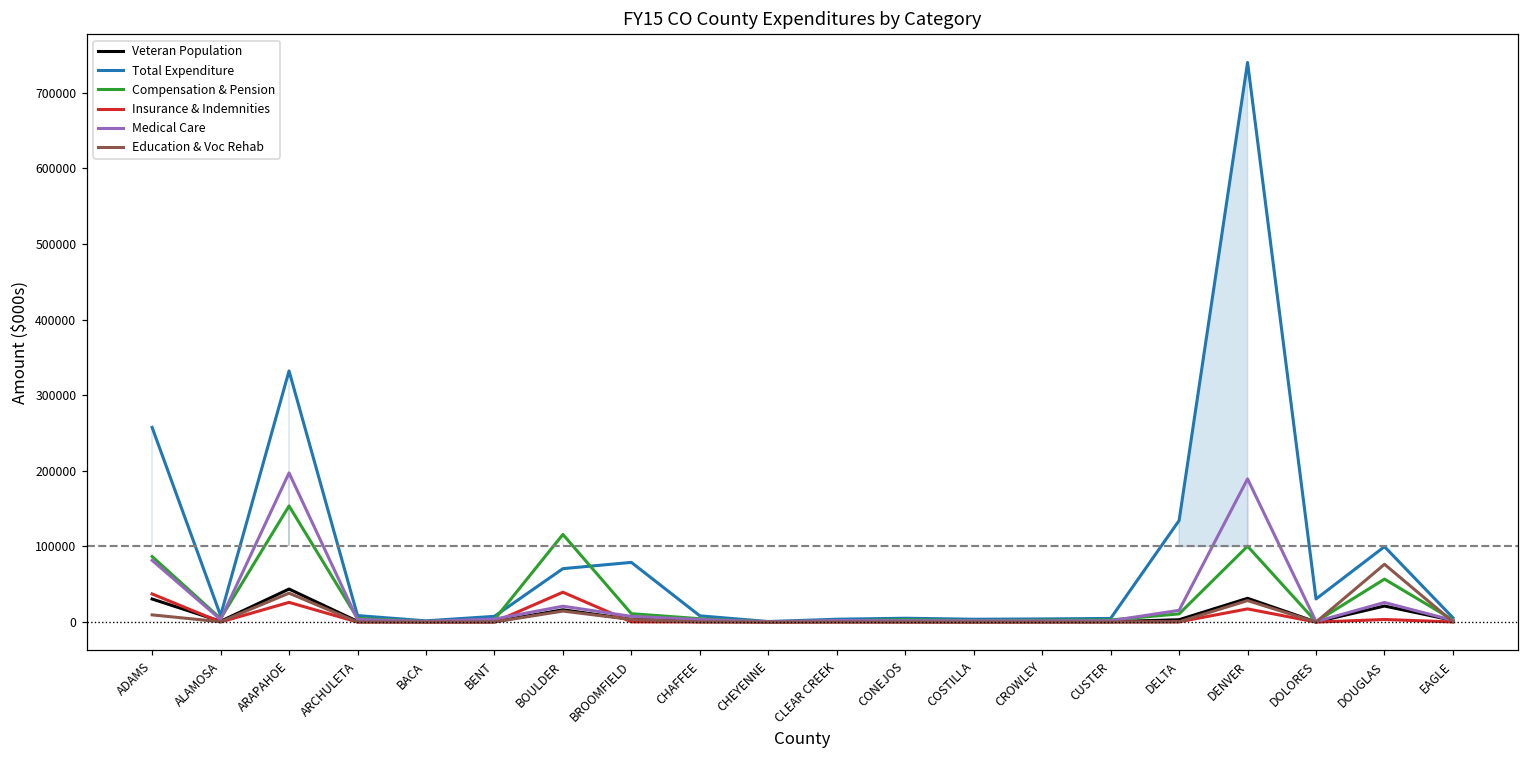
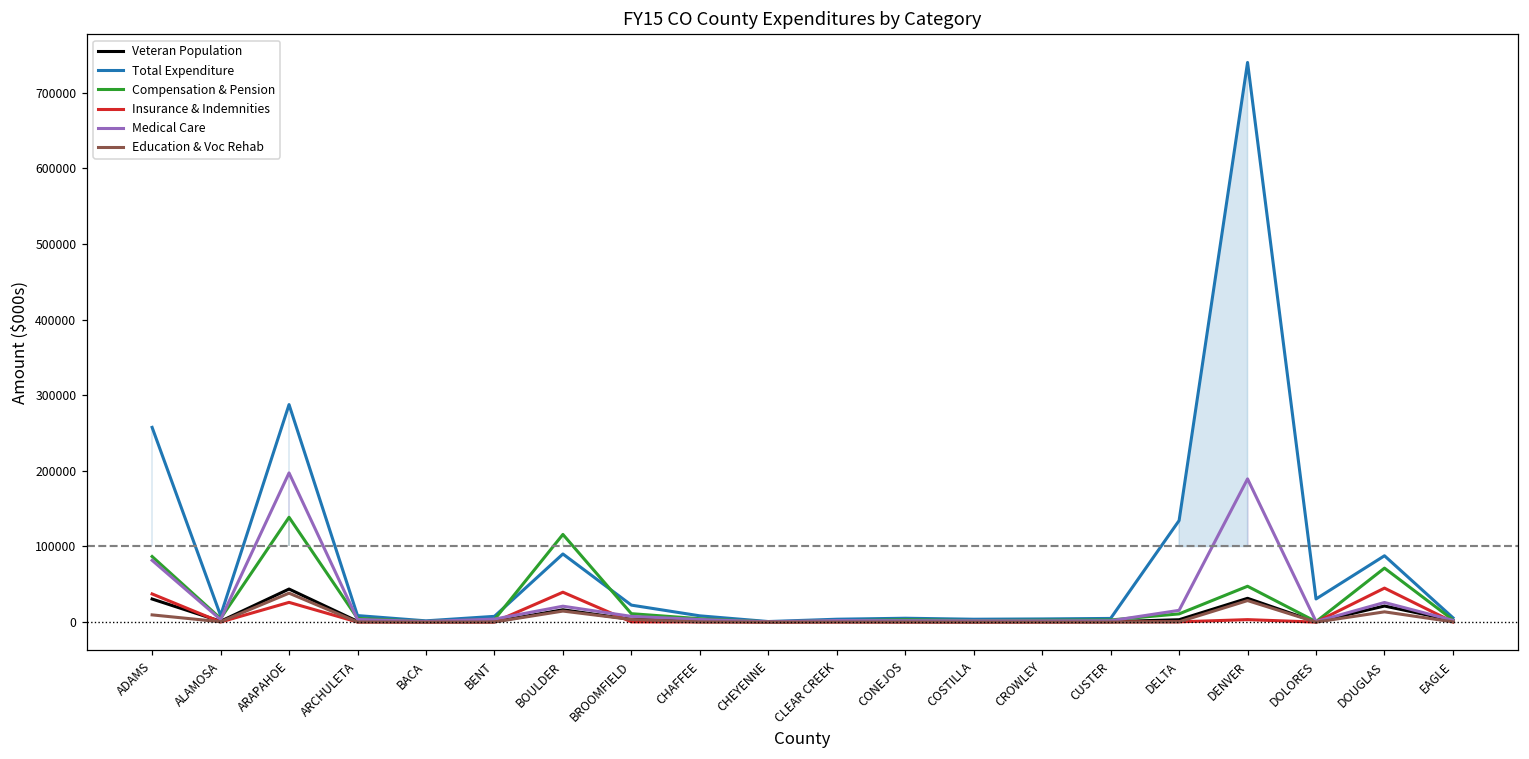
Total Expenditure, ARAPAHOE: 330000 -> 290000
Compensation & Pension, ARAPAHOE: 150000 -> 140000
Total Expenditure, BOULDER: 70000 -> 90000
Total Expenditure, BROOMFIELD: 80000 -> 20000
Compensation & Pension, DENVER: 100000 -> 50000
Insurance & Indemnities, DENVER: 20000 -> 0
Total Expenditure, DOUGLAS: 100000 -> 90000
Compensation & Pension, DOUGLAS: 60000 -> 70000
Insurance & Indemnities, DOUGLAS: 0 -> 40000
Education & Voc Rehab, DOUGLAS: 80000 -> 10000
